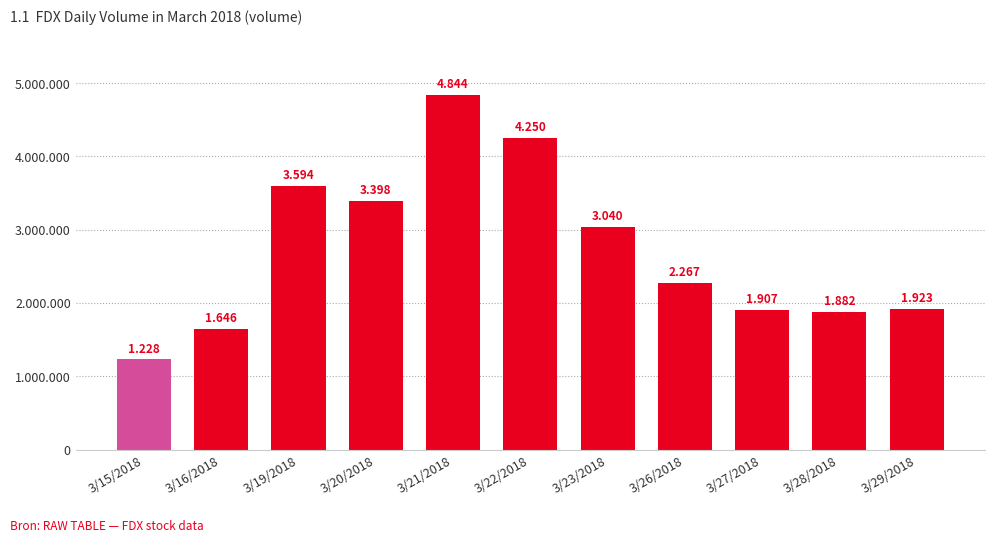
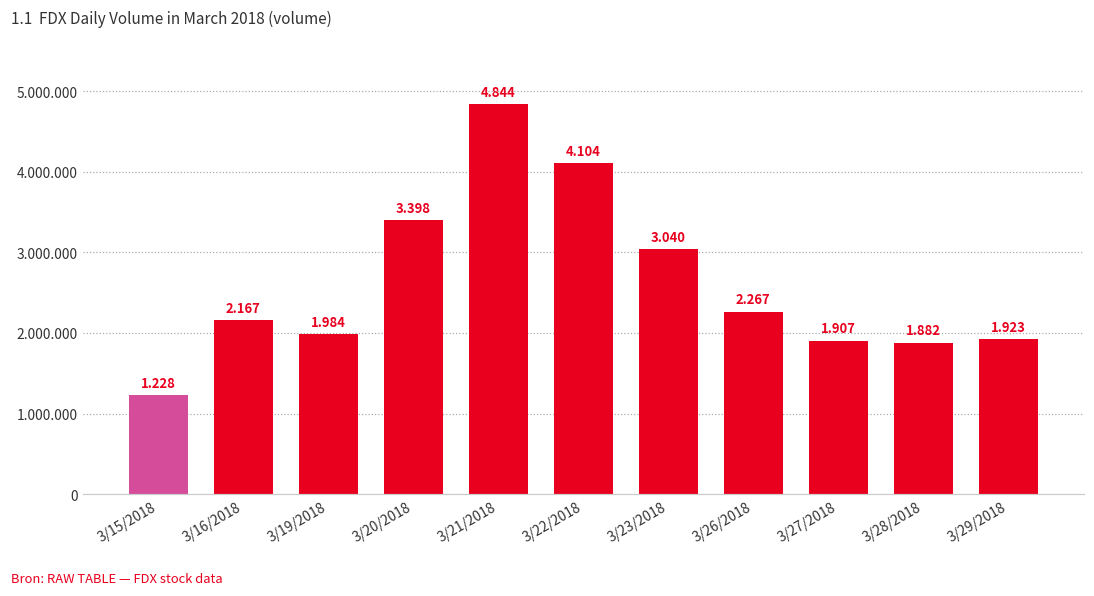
3/16/2018: 1.646 -> 2.167
3/19/2018: 3.594 -> 1.984
3/22/2018: 4.250 -> 4.104
